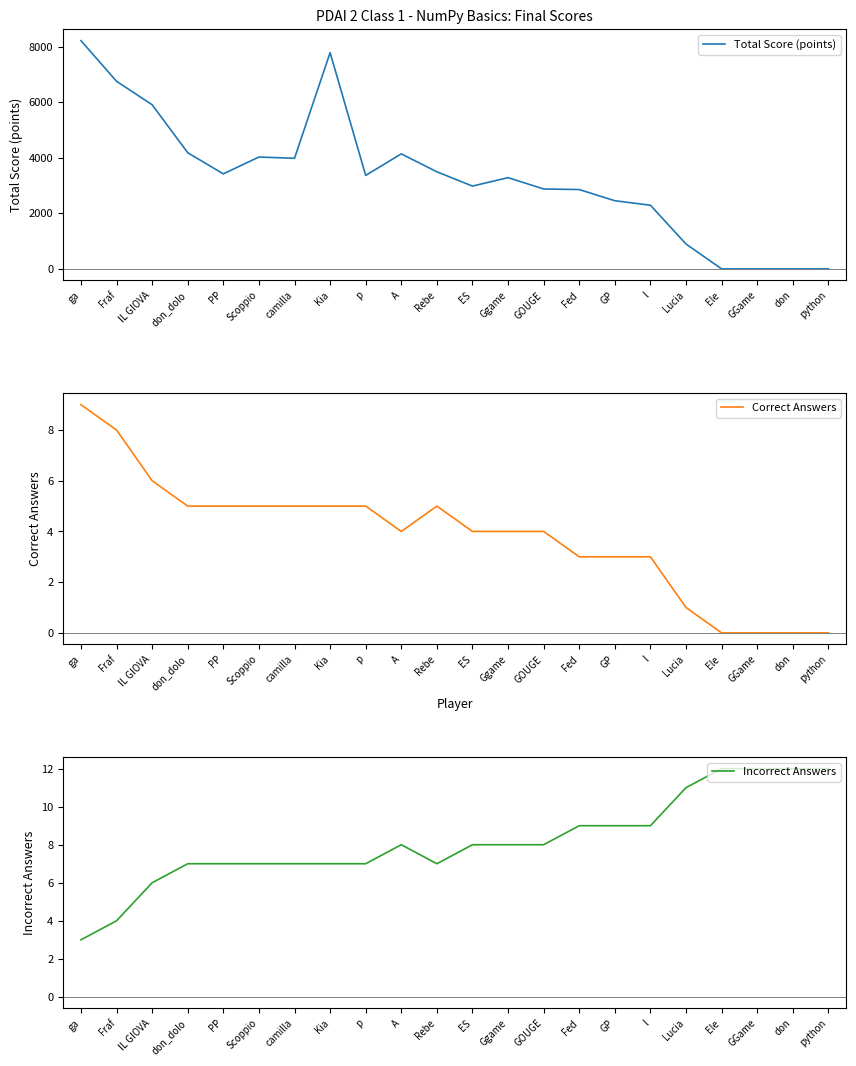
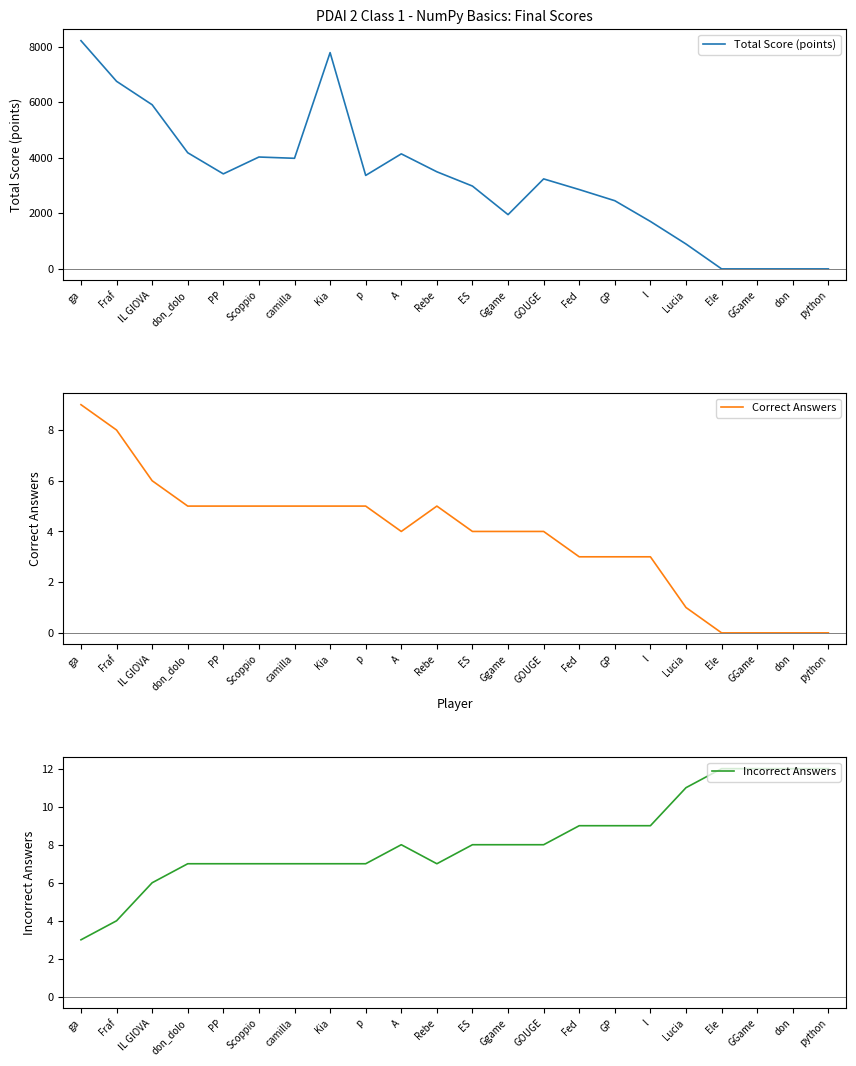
PDAI 2 Class 1 - NumPy Basics: Final Scores, Ggame: 3300 -> 2000
PDAI 2 Class 1 - NumPy Basics: Final Scores, GOUGE: 2900 -> 3200
PDAI 2 Class 1 - NumPy Basics: Final Scores, l: 2300 -> 1700
